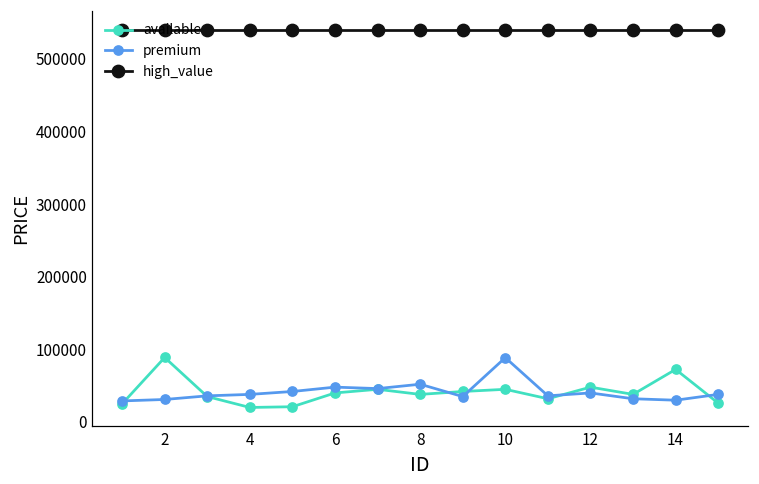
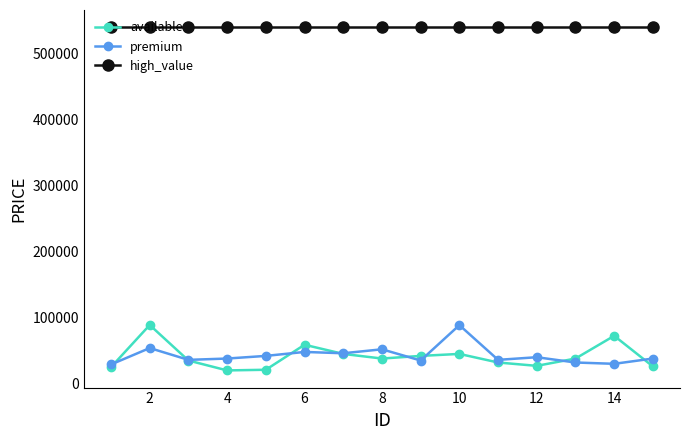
premium, 2: 30000 -> 50000
available, 6: 40000 -> 60000
available, 12: 50000 -> 30000
